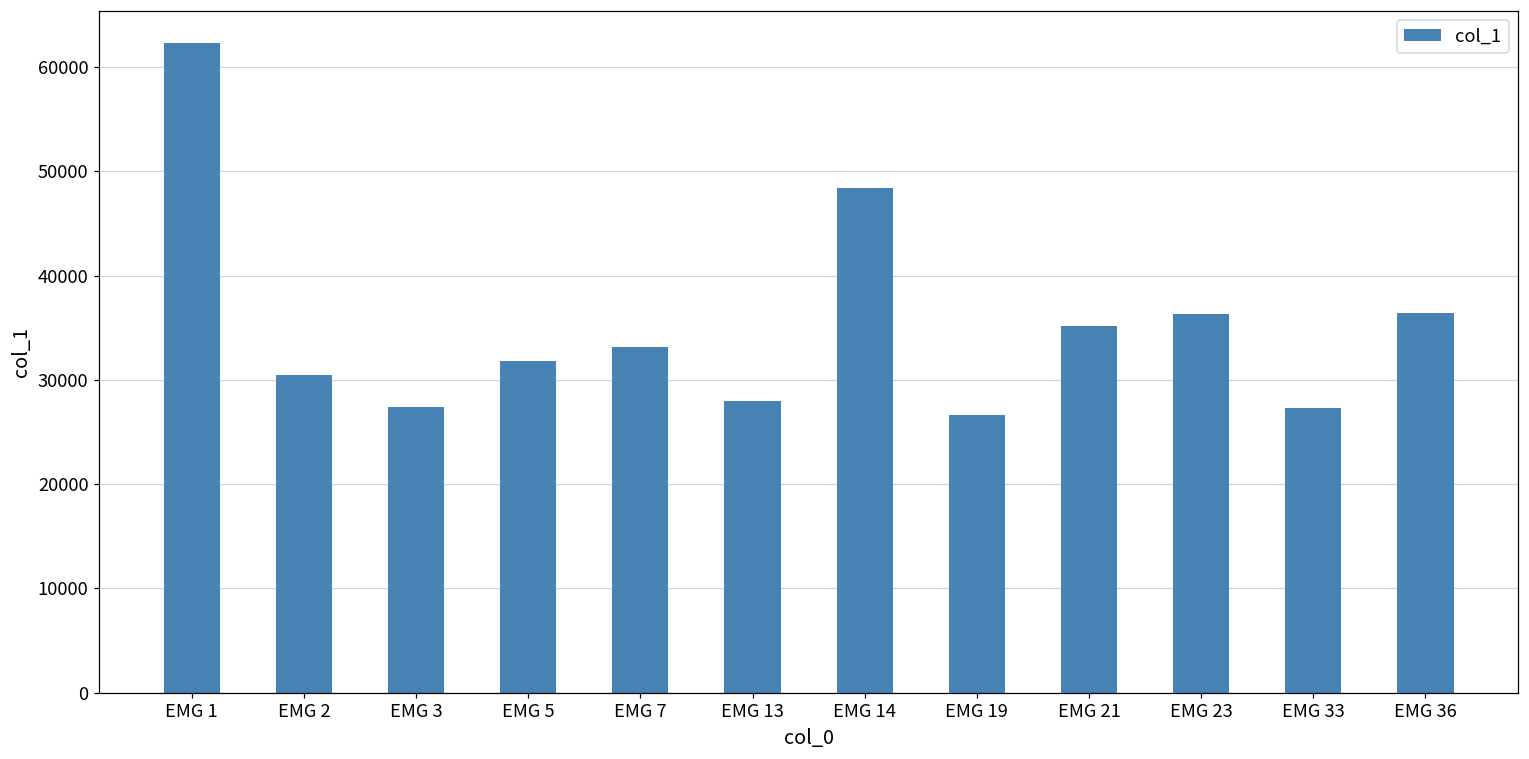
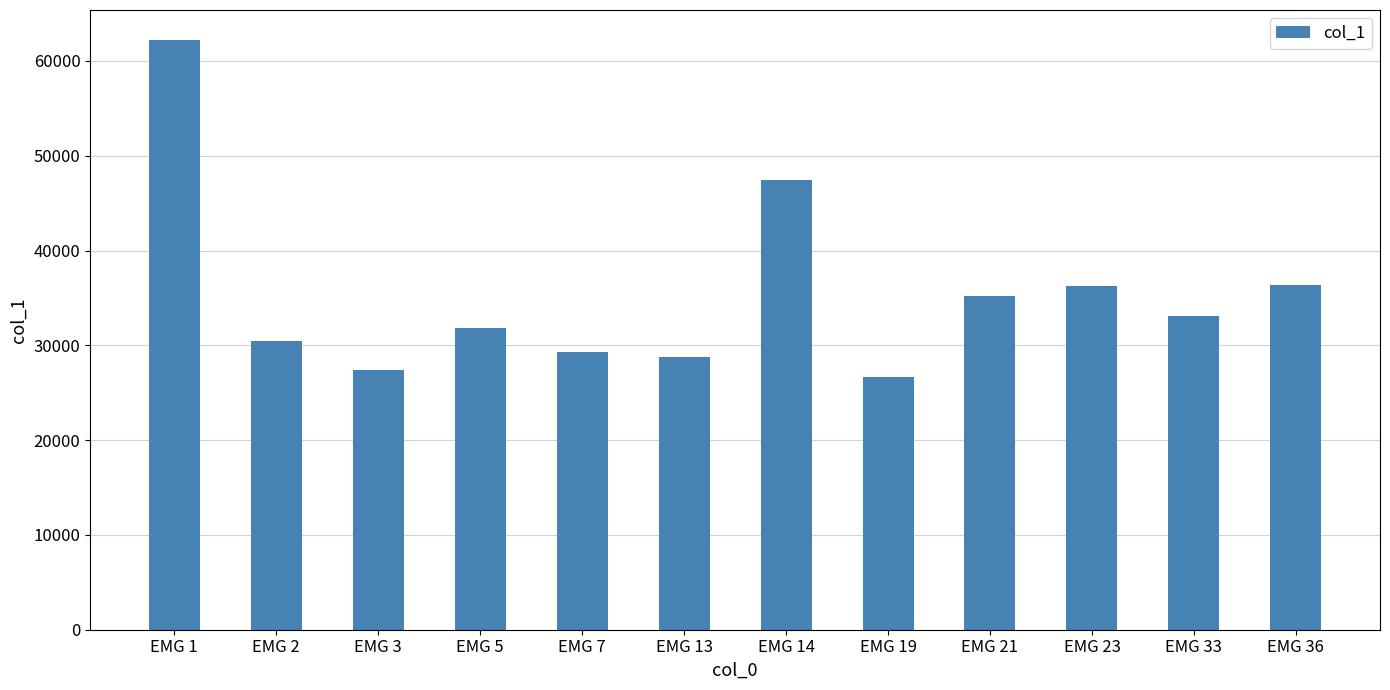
EMG 7: 33000 -> 29000
EMG 13: 28000 -> 29000
EMG 14: 48000 -> 47000
EMG 33: 27000 -> 33000
